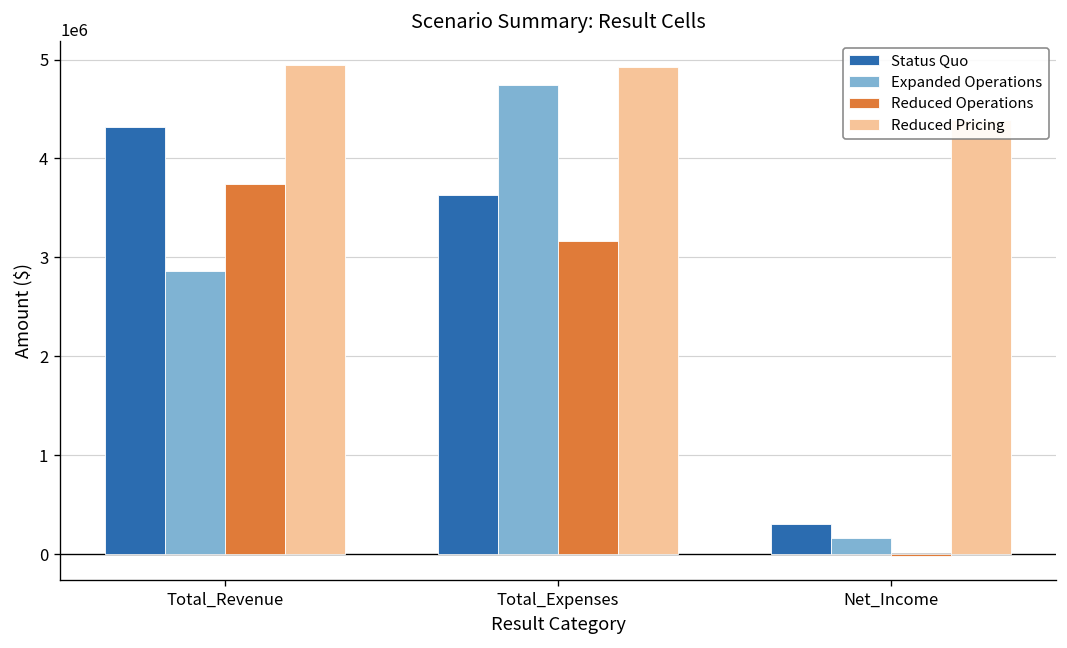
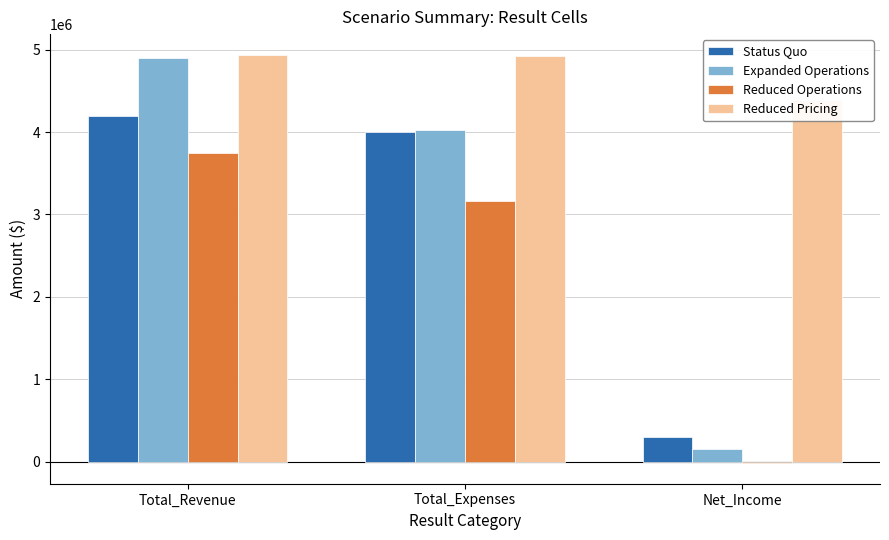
Status Quo, Total_Revenue: 4300000 -> 4200000
Expanded Operations, Total_Revenue: 2900000 -> 4900000
Status Quo, Total_Expenses: 3600000 -> 4000000
Expanded Operations, Total_Expenses: 4700000 -> 4000000
